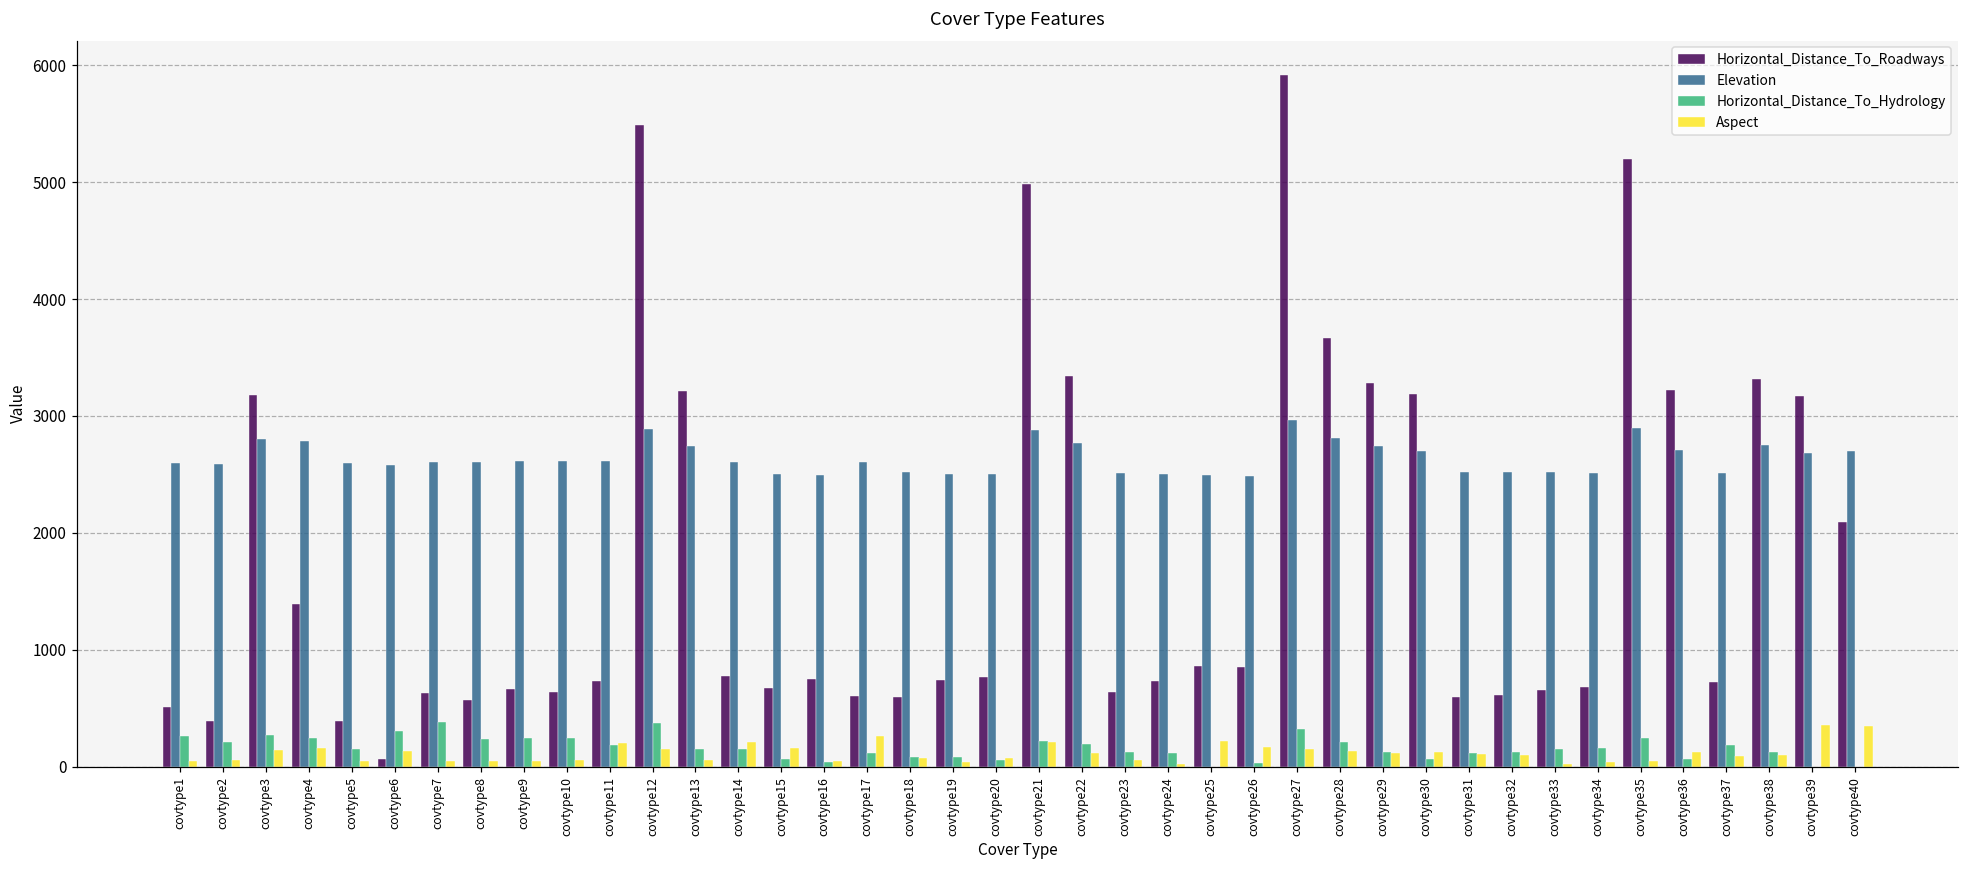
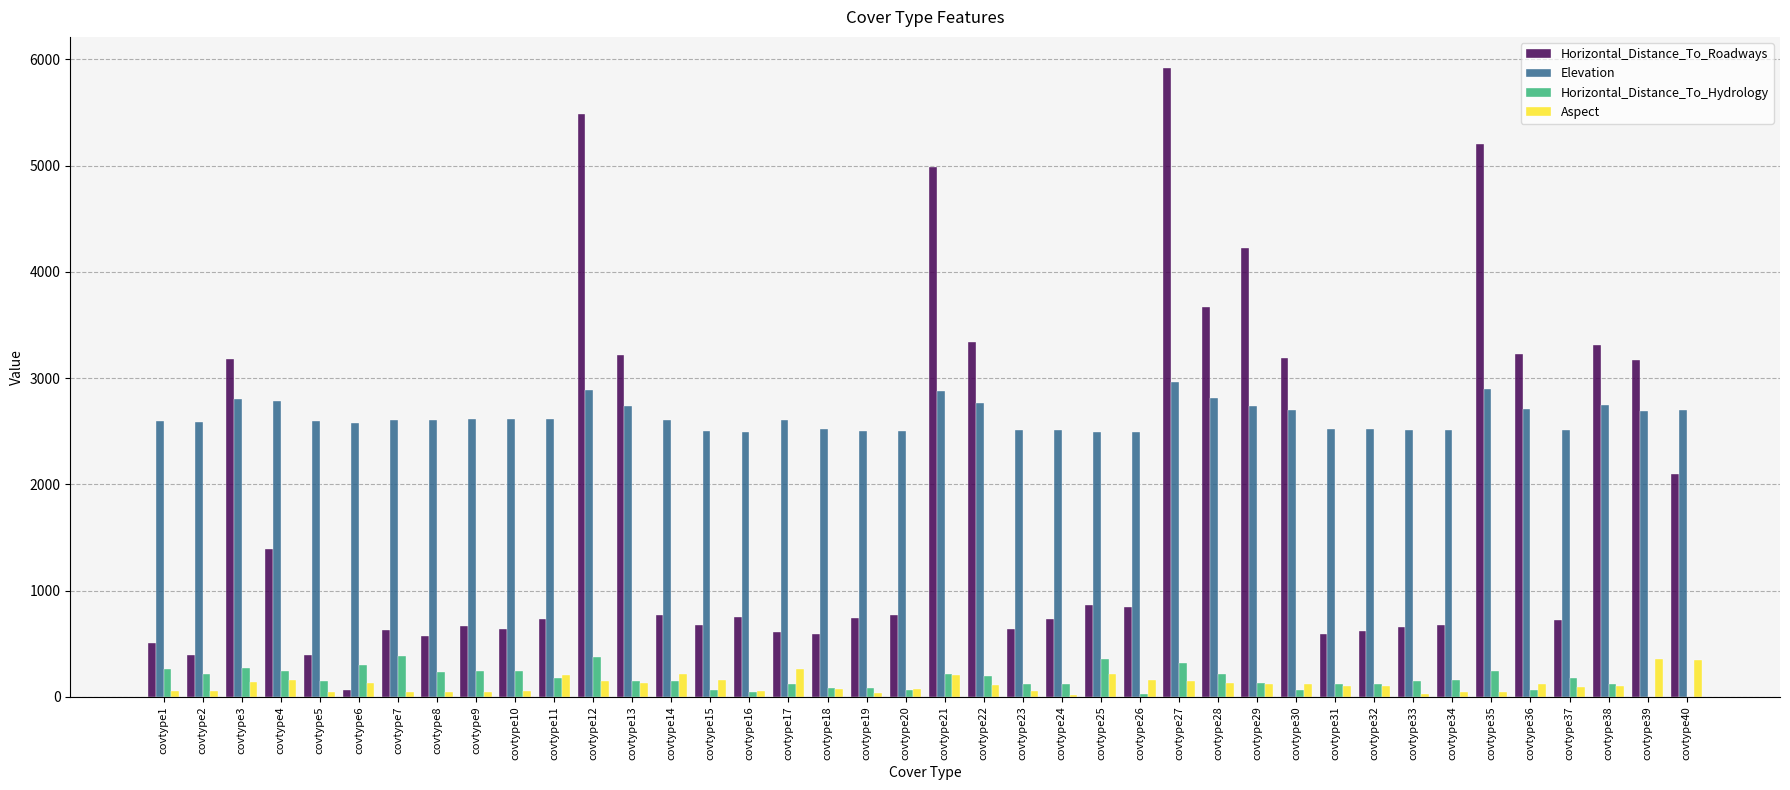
Aspect, covtype13: 60 -> 130
Horizontal_Distance_To_Hydrology, covtype25: 0 -> 360
Horizontal_Distance_To_Roadways, covtype29: 3280 -> 4230
